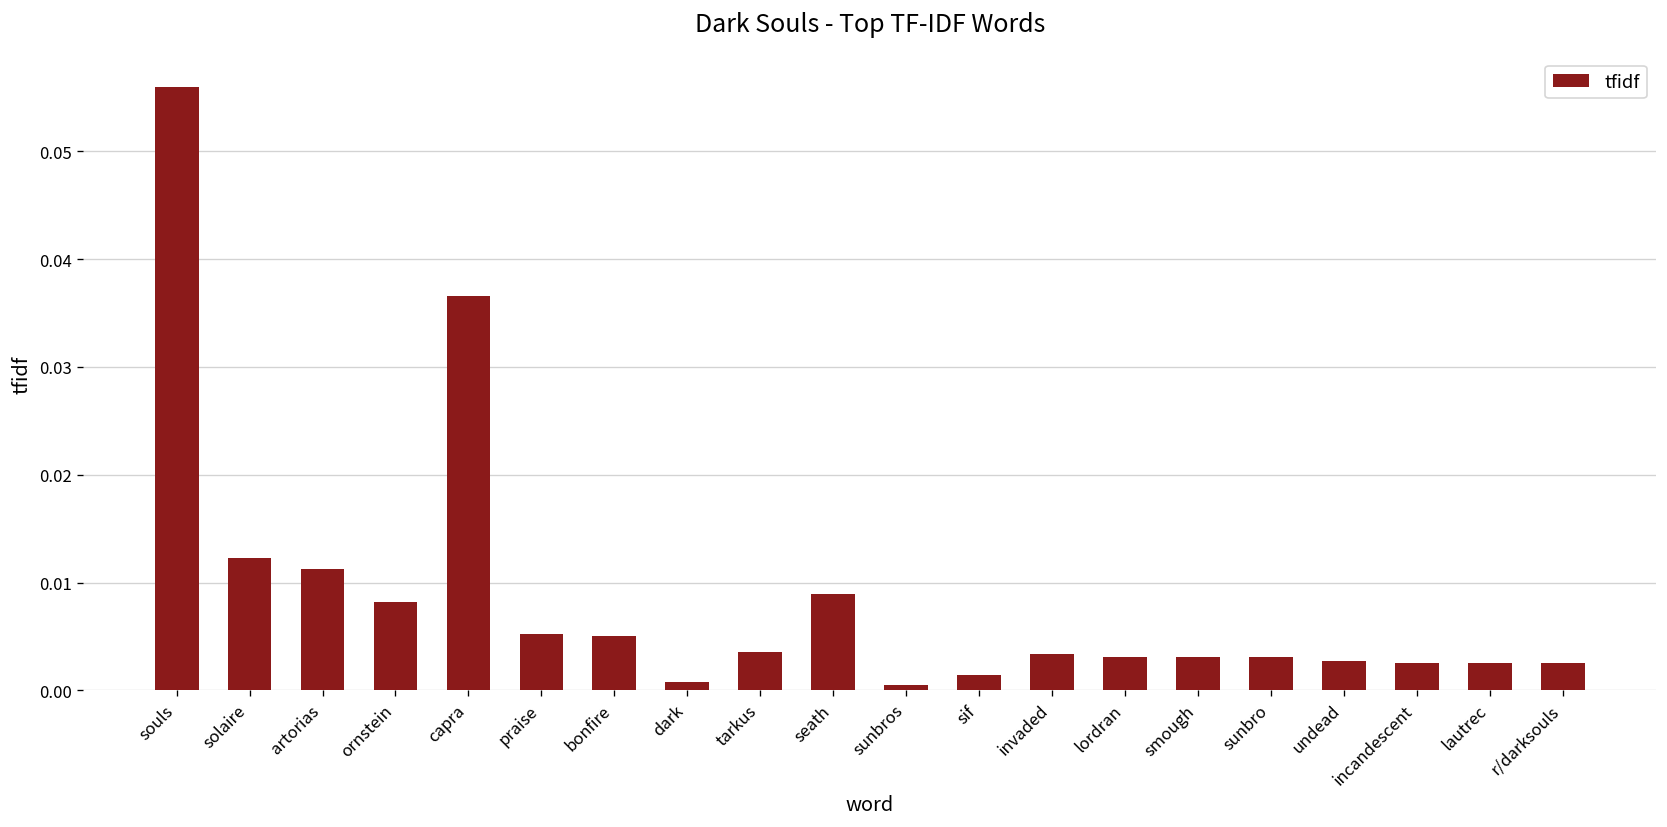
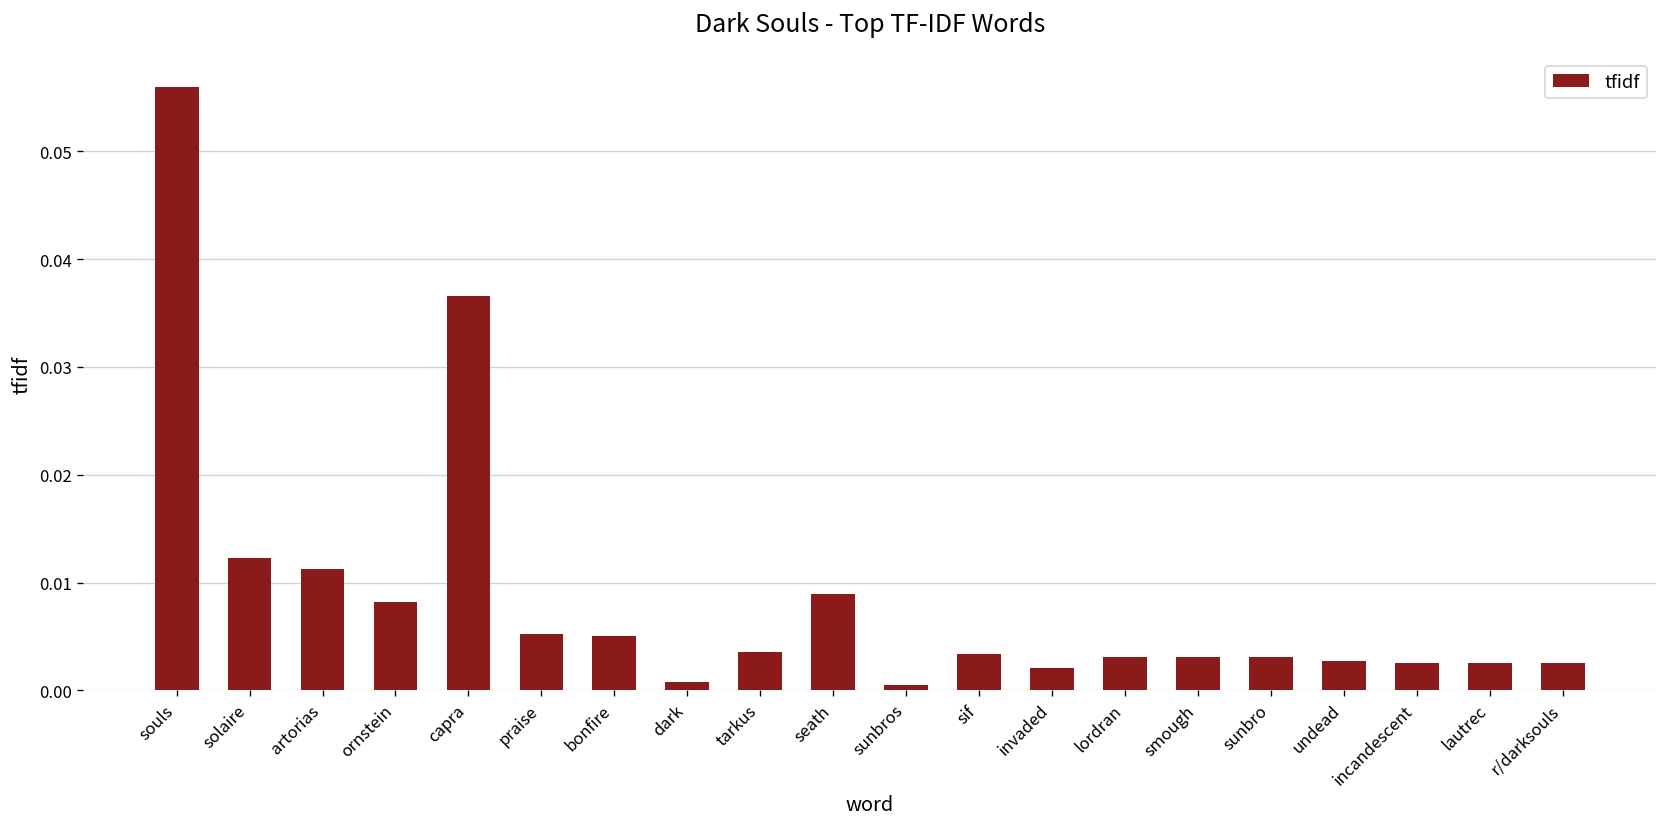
sif: 0.001 -> 0.003
invaded: 0.003 -> 0.002
